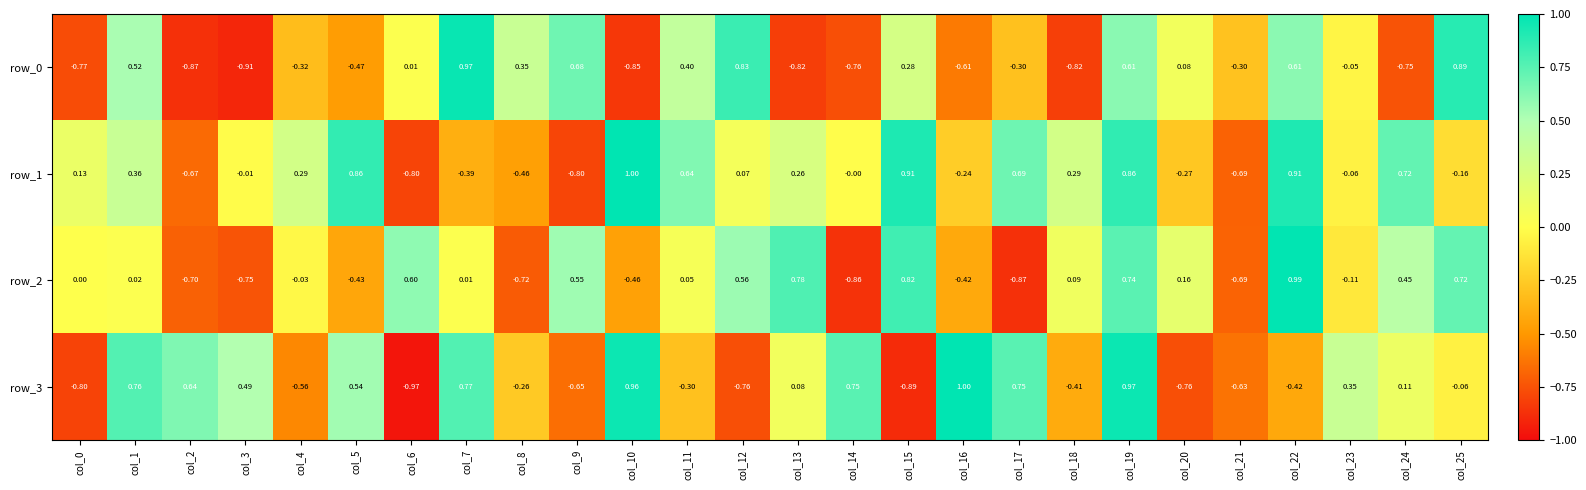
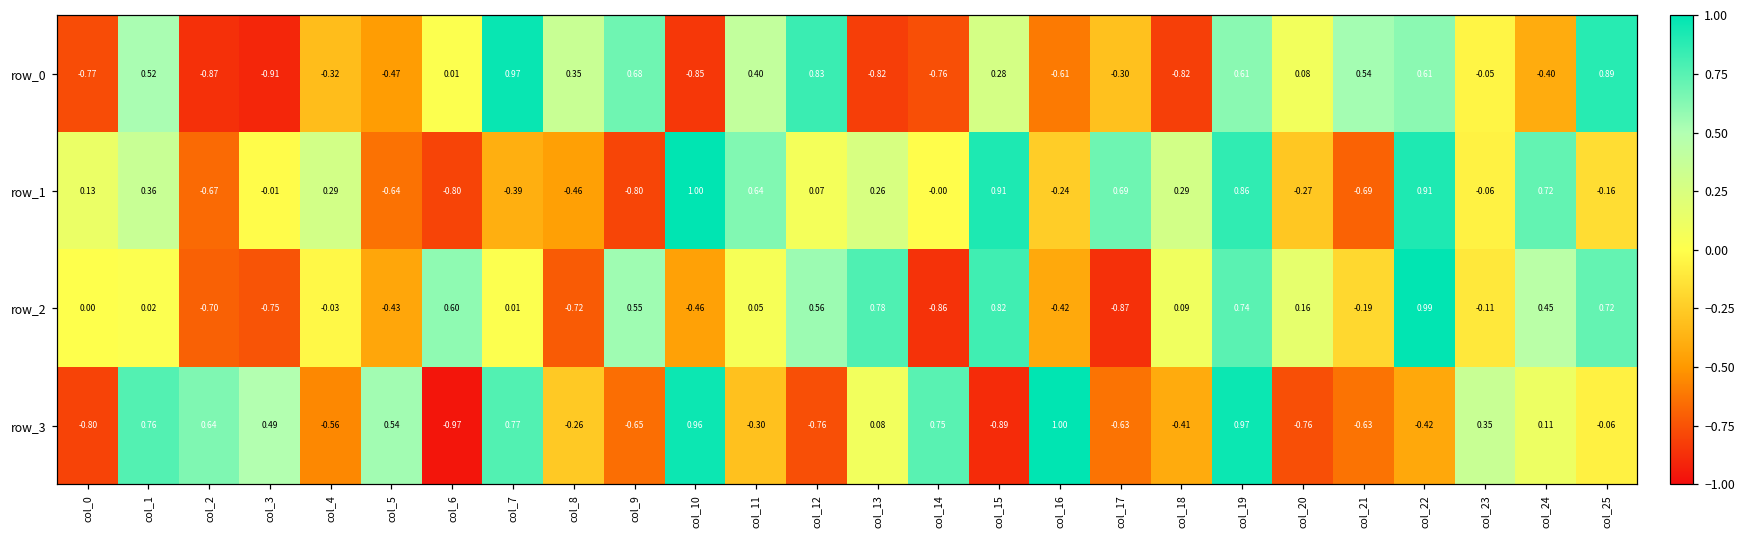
row_0, col_21: -0.30 -> 0.54
row_0, col_24: -0.75 -> -0.40
row_1, col_5: 0.86 -> -0.64
row_2, col_21: -0.69 -> -0.19
row_3, col_17: 0.75 -> -0.63
